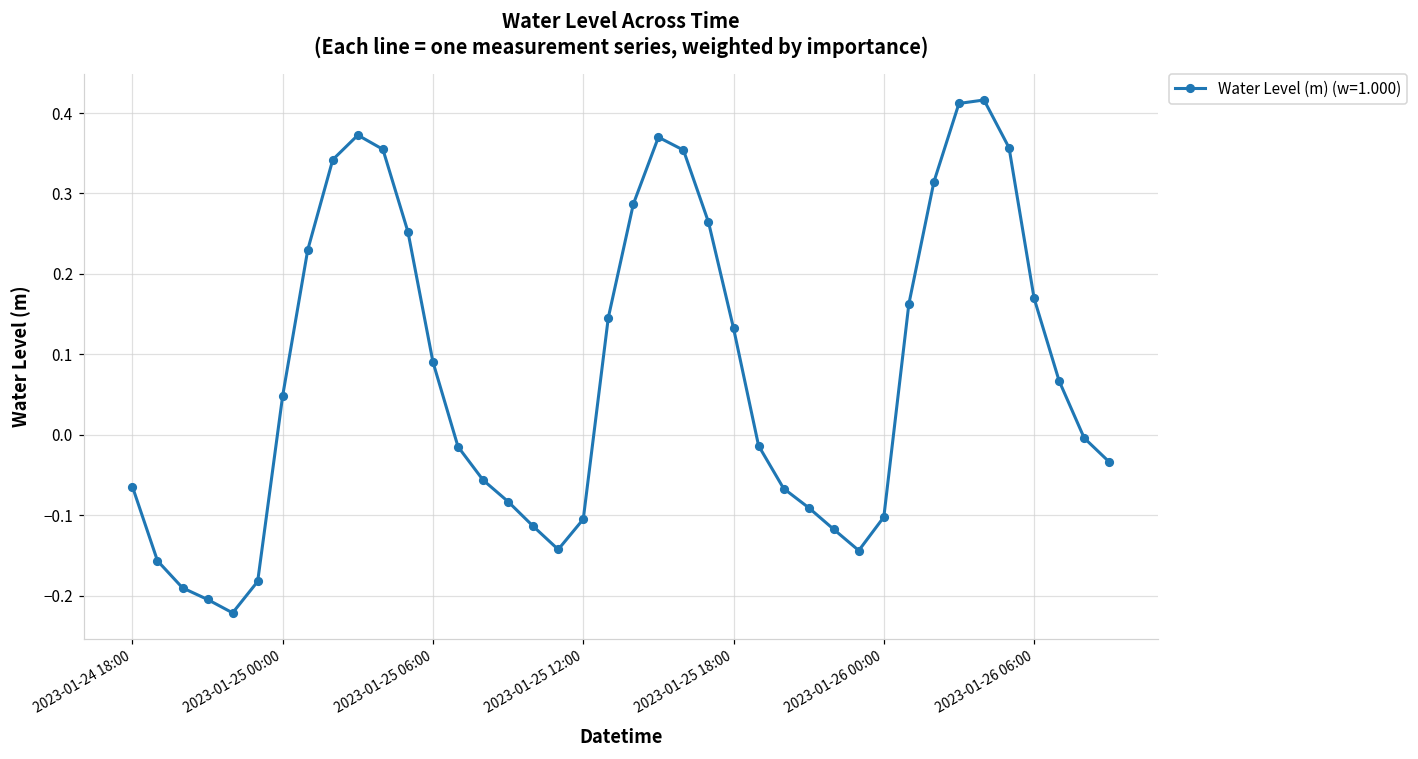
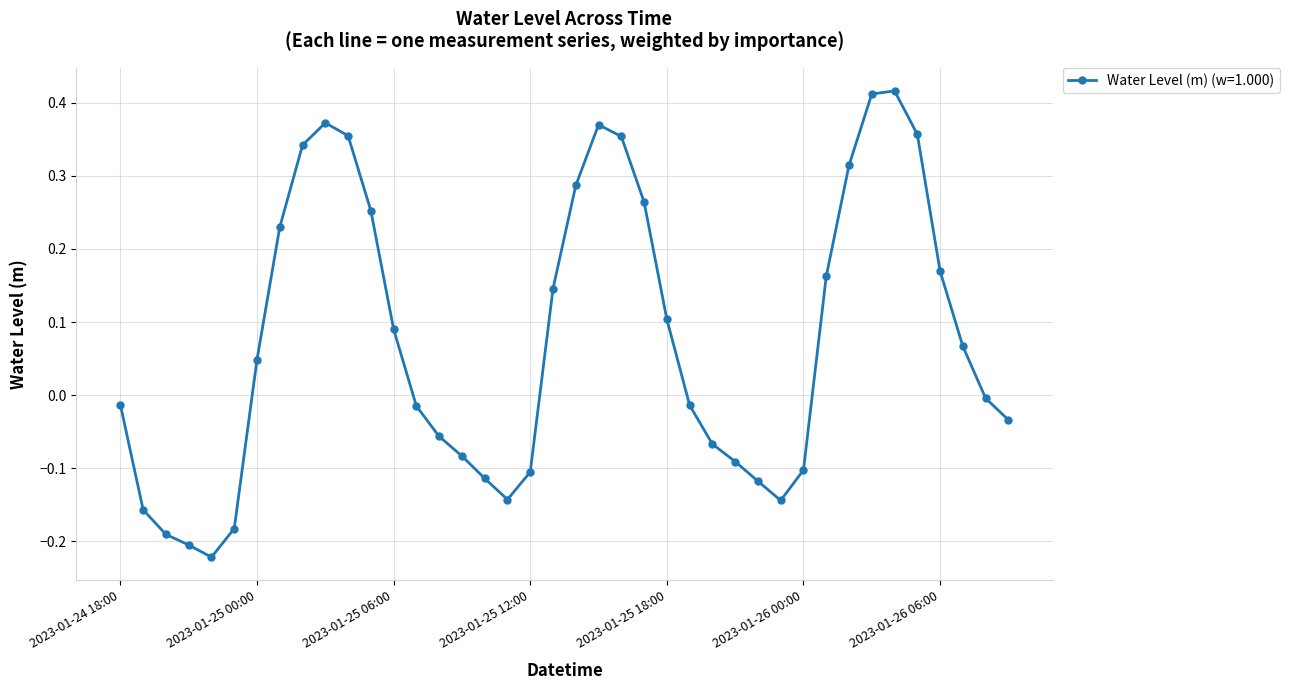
2023-01-24 18:00: -0.06 -> -0.01
2023-01-25 18:00: 0.13 -> 0.10
